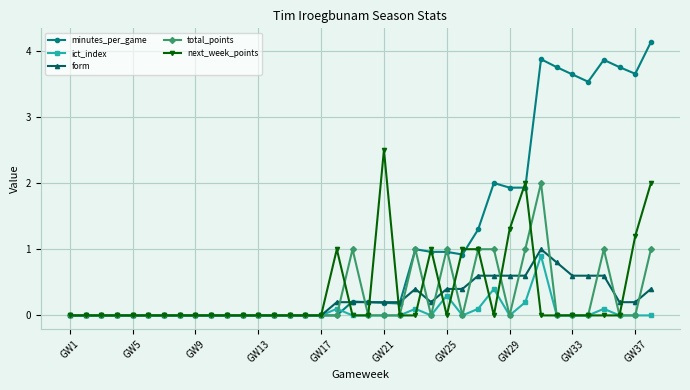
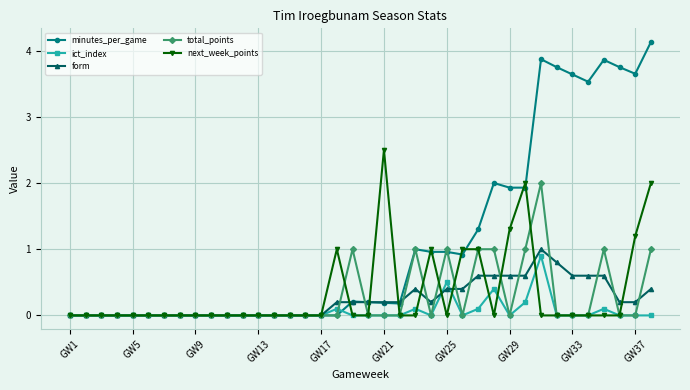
ict_index, GW25: 0.3 -> 0.5
